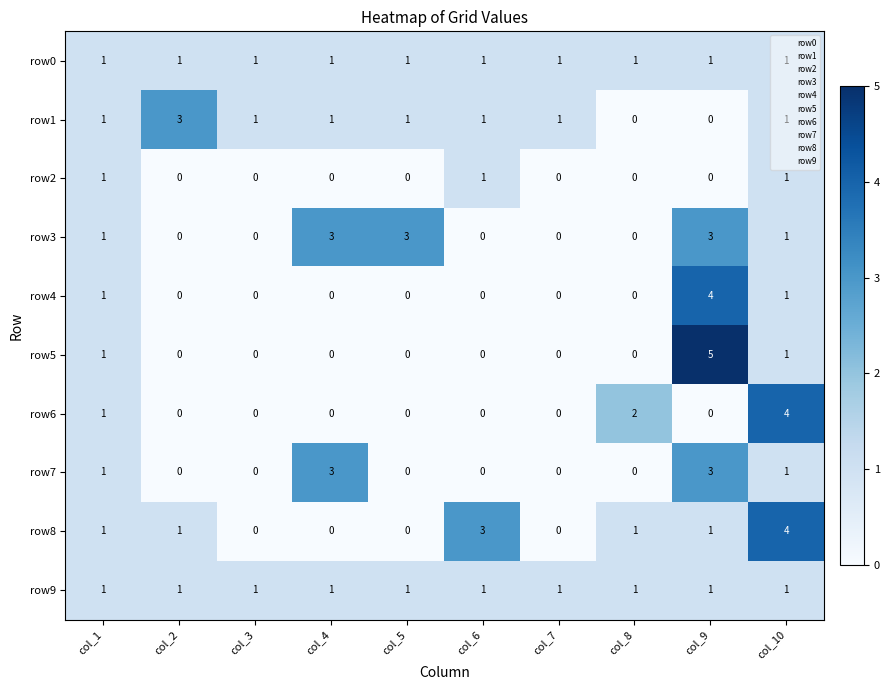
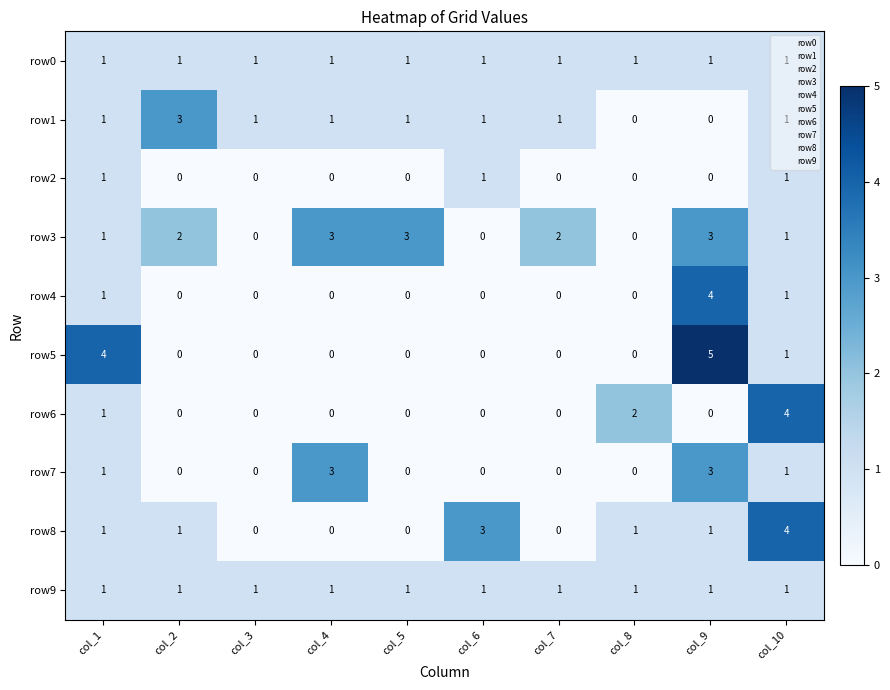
row3, col_2: 0 -> 2
row3, col_7: 0 -> 2
row5, col_1: 1 -> 4
